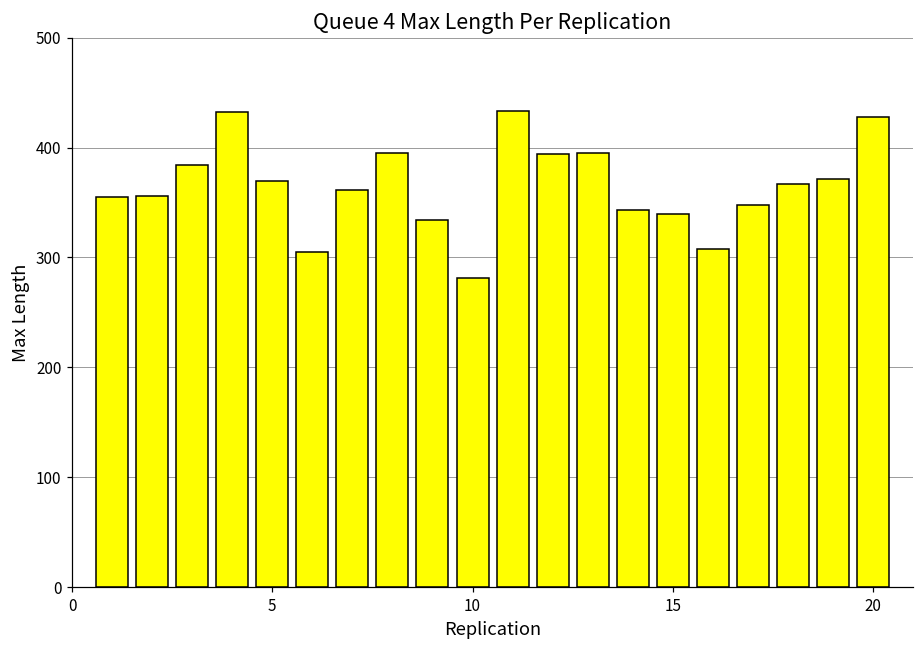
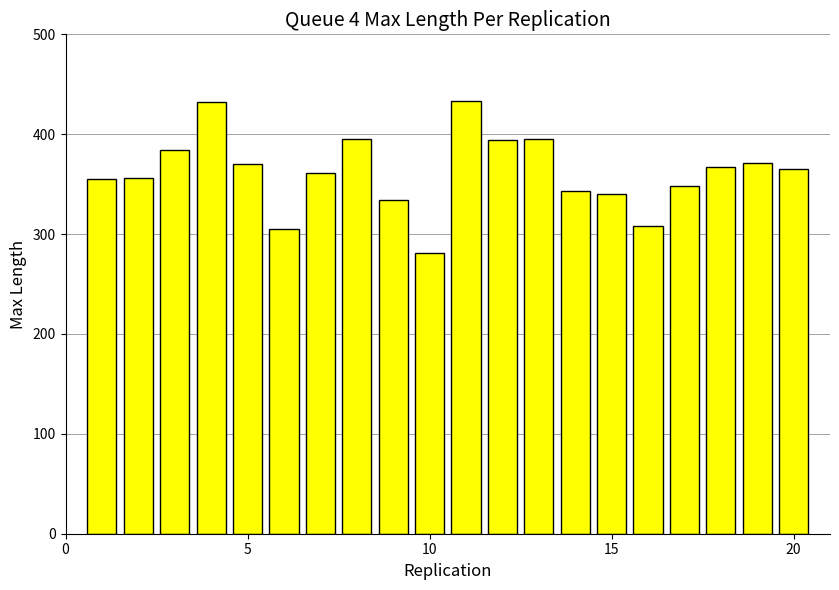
20: 430 -> 370
